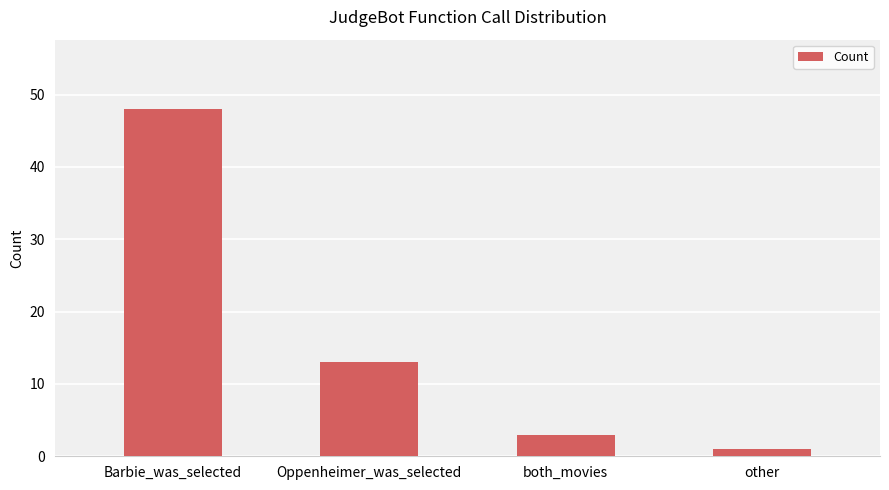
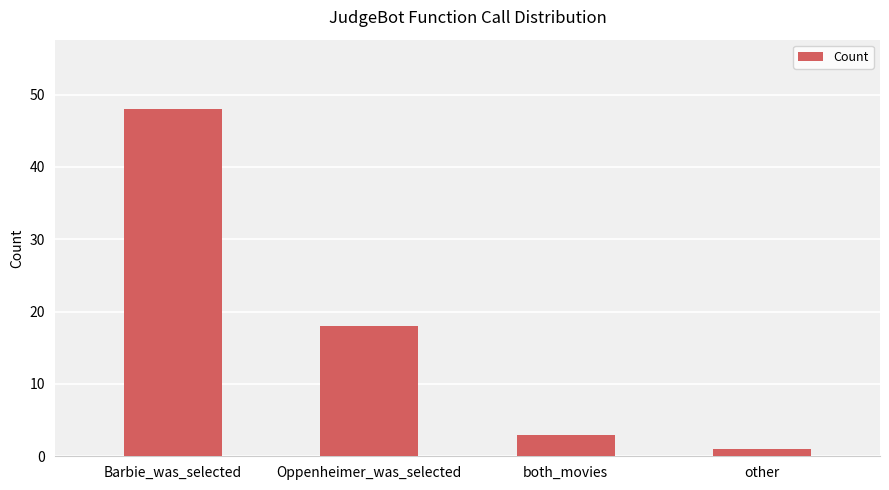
Oppenheimer_was_selected: 13 -> 18
